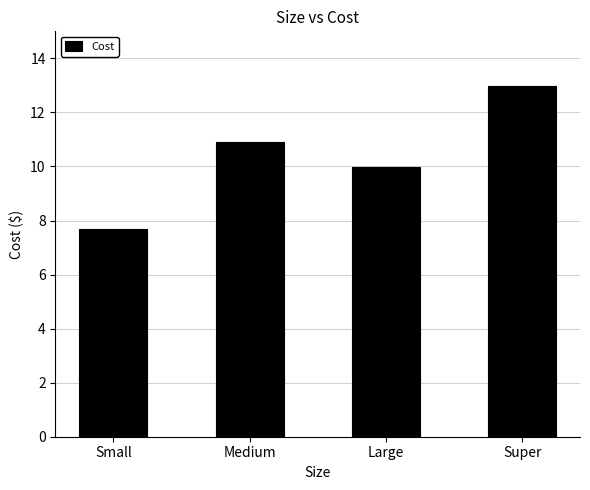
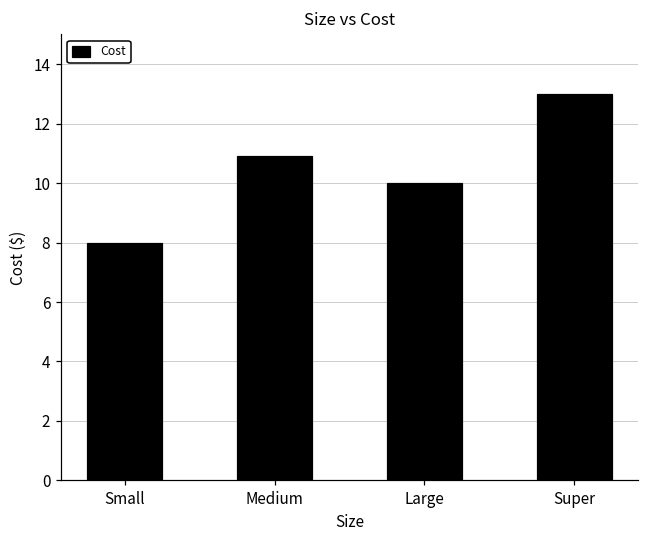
Small: 7.7 -> 8.0
